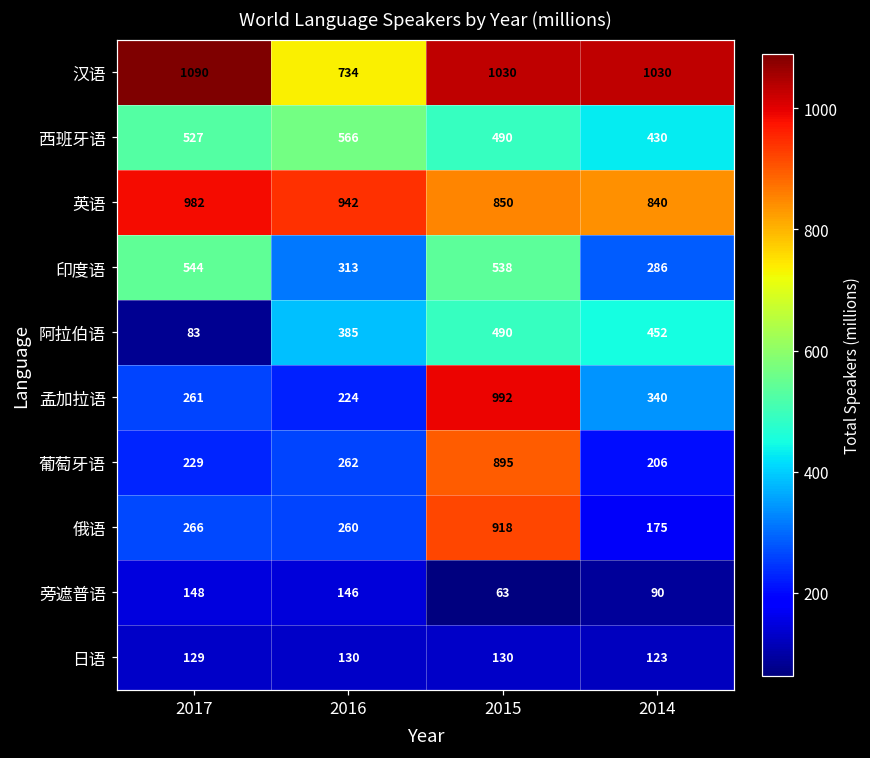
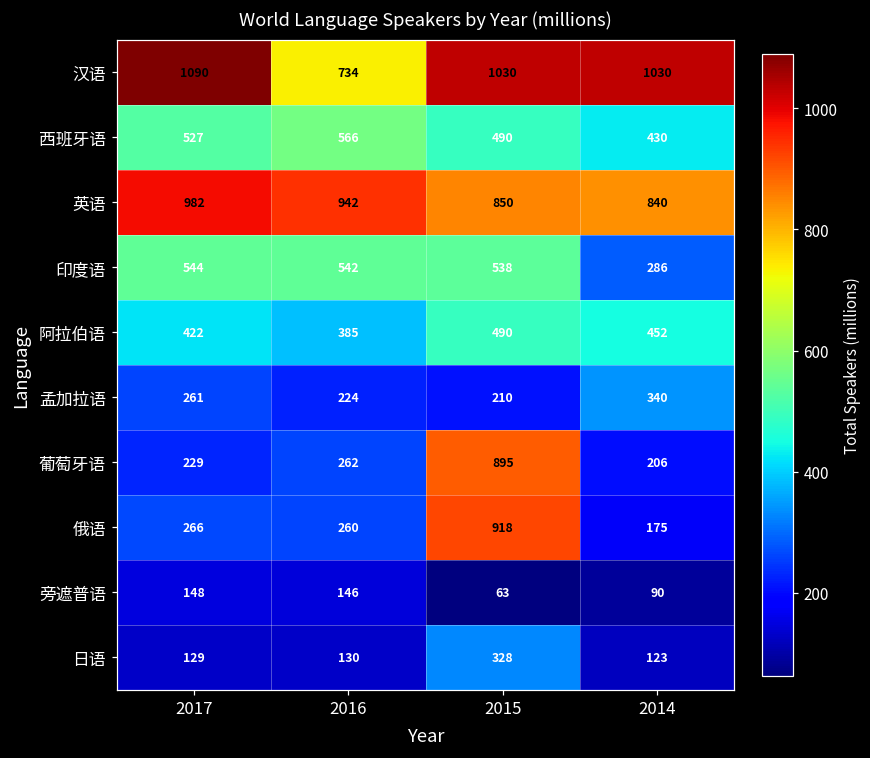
印度语, 2016: 313 -> 542
阿拉伯语, 2017: 83 -> 422
孟加拉语, 2015: 992 -> 210
日语, 2015: 130 -> 328
